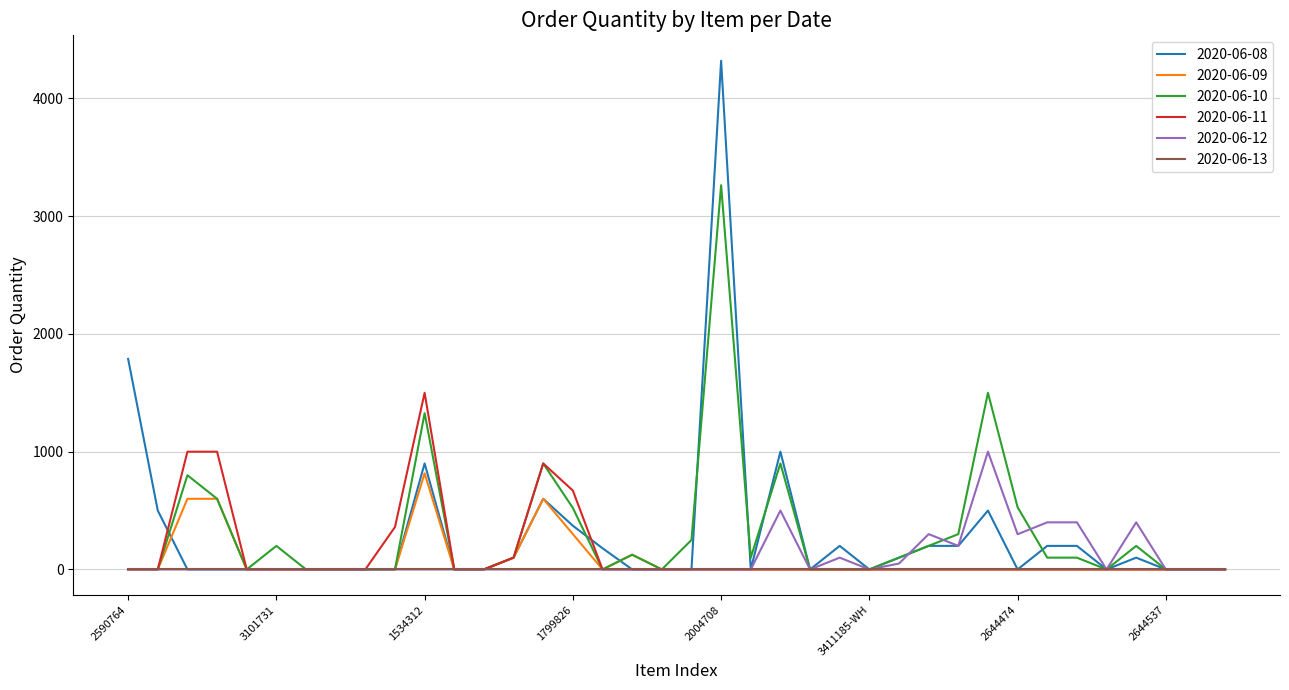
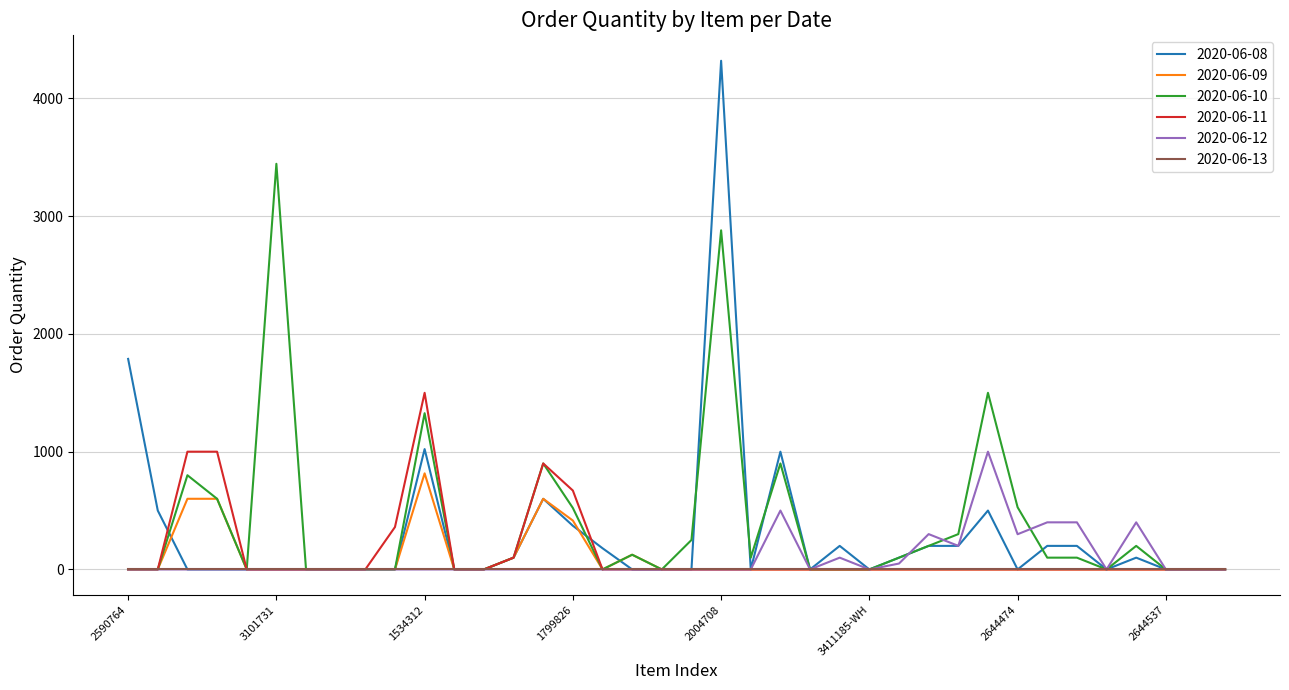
2020-06-10, 3101731: 200 -> 3450
2020-06-08, 1534312: 900 -> 1020
2020-06-09, 1799826: 300 -> 420
2020-06-10, 2004708: 3260 -> 2880
